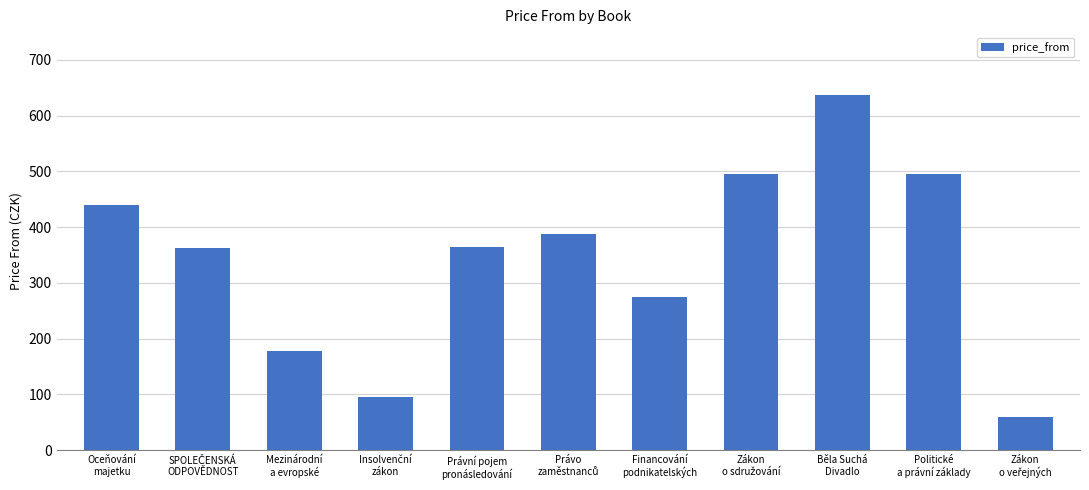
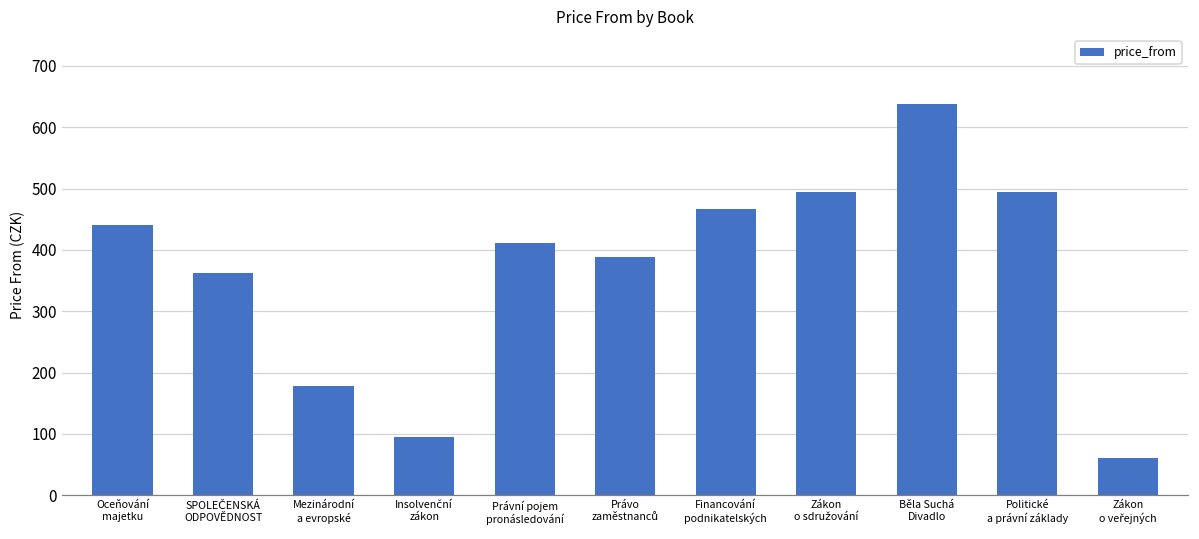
Právní pojem pronásledování: 360 -> 410
Financování podnikatelských: 270 -> 470
